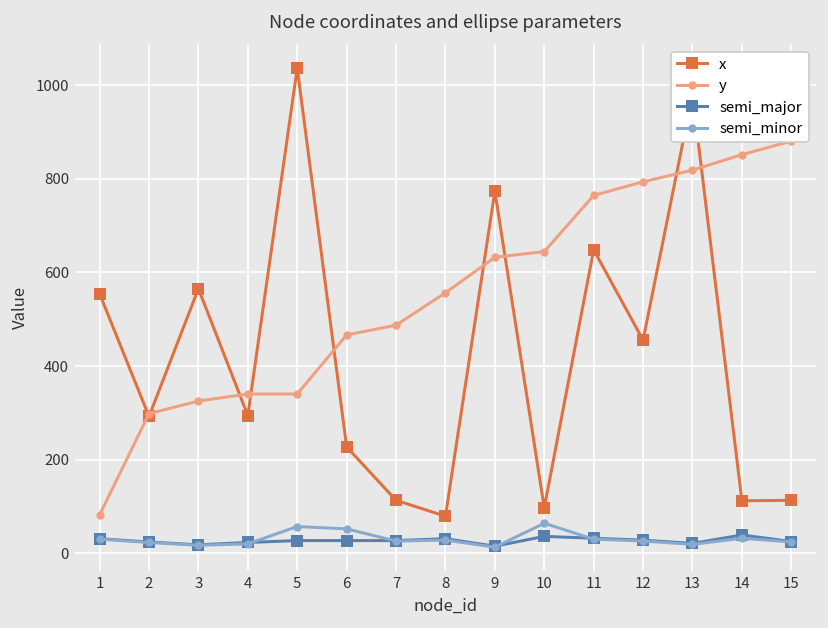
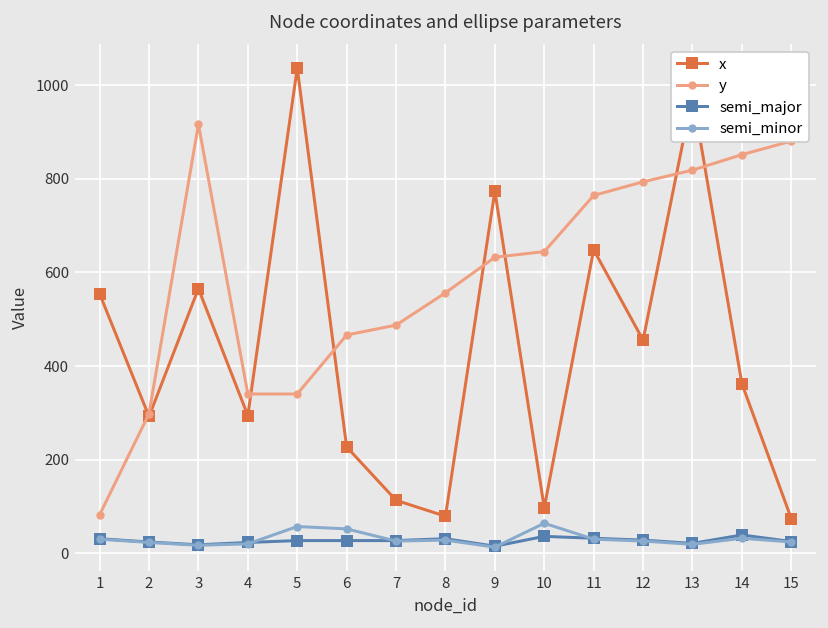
y, 3: 330 -> 920
x, 14: 110 -> 360
x, 15: 110 -> 70
